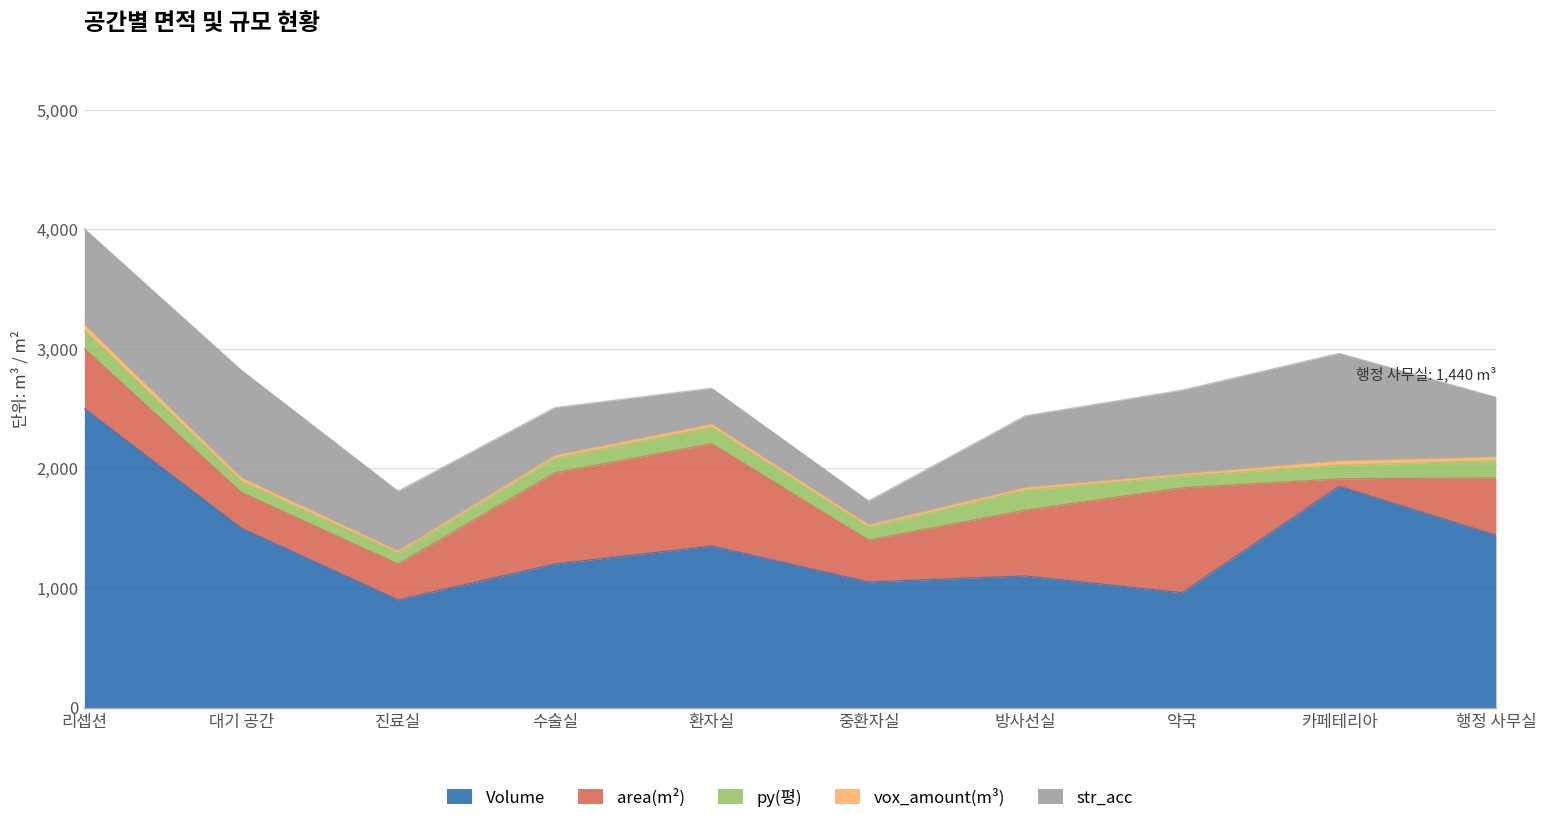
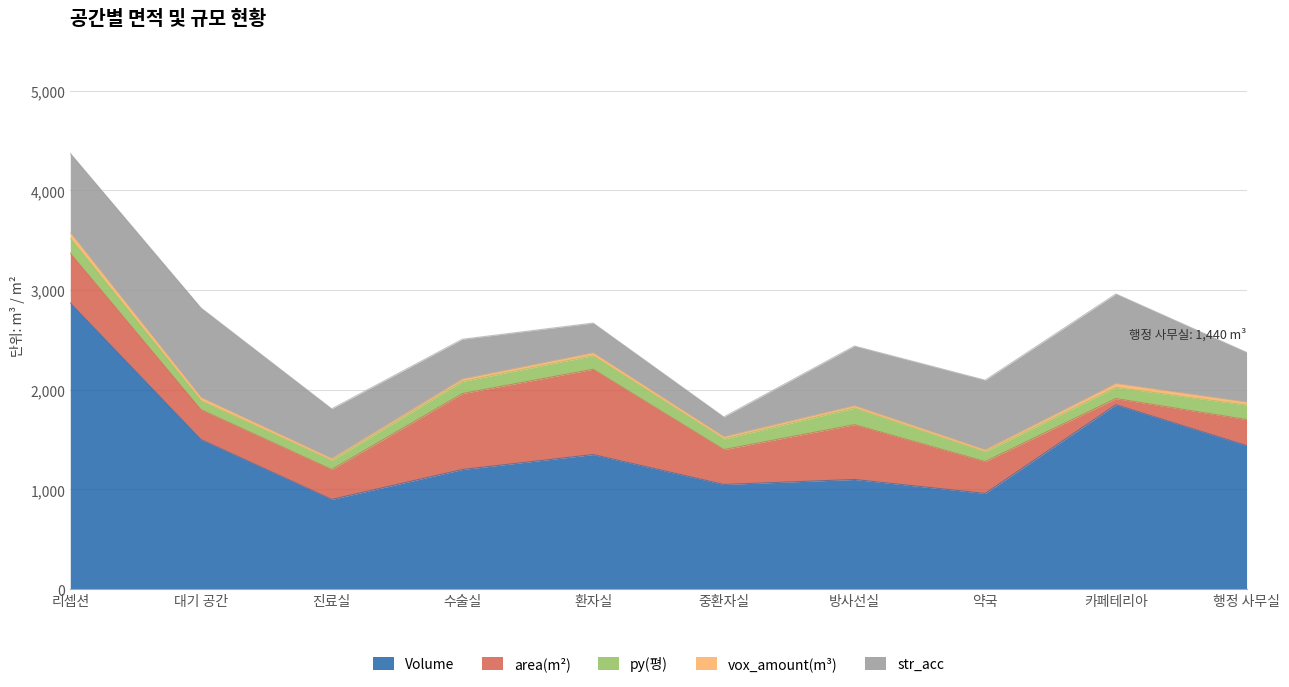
Volume, 리셉션: 2,500 -> 2,900
area(m²), 약국: 900 -> 300
area(m²), 행정 사무실: 500 -> 300
